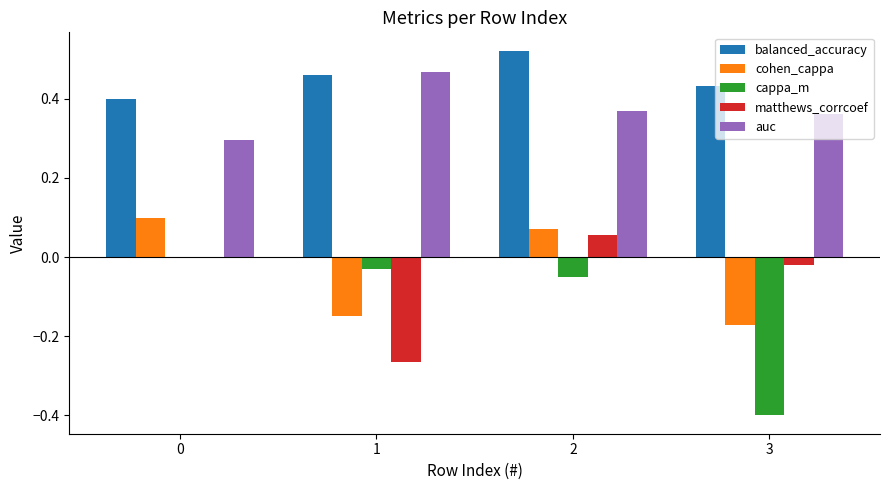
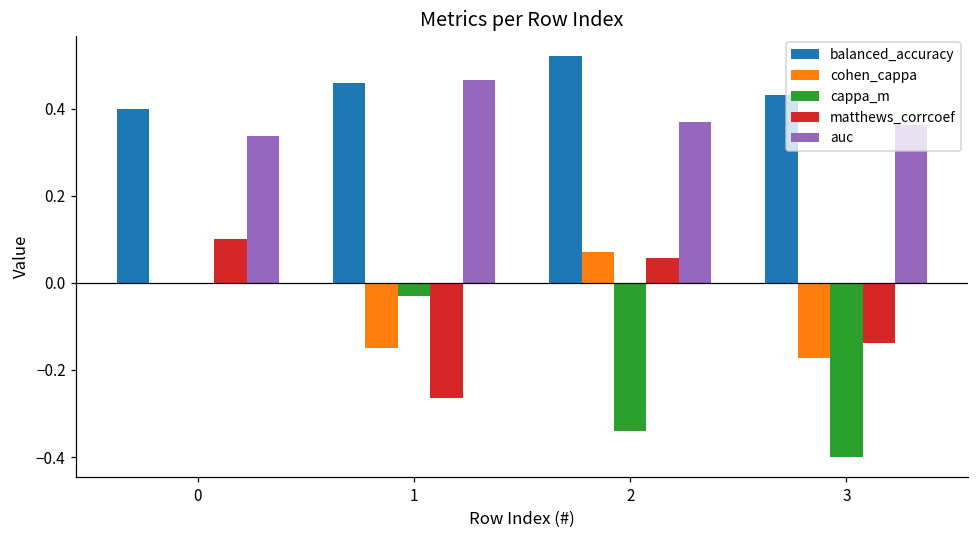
cohen_cappa, 0: 0.1 -> 0.0
matthews_corrcoef, 0: 0.0 -> 0.1
auc, 0: 0.30 -> 0.34
cappa_m, 2: -0.05 -> -0.34
matthews_corrcoef, 3: -0.02 -> -0.14
